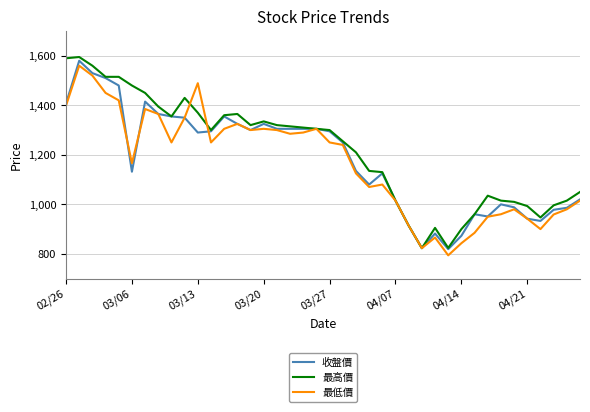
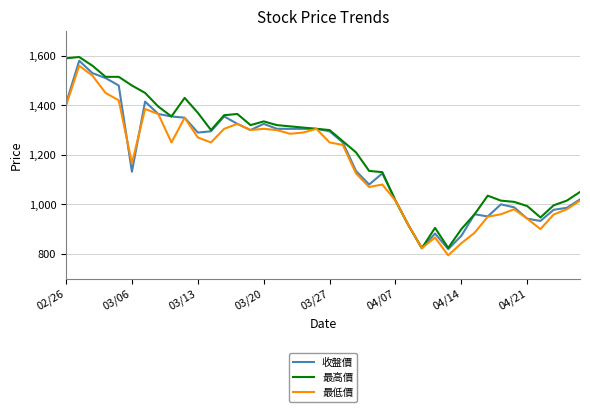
最低價, 03/13: 1,490 -> 1,270
